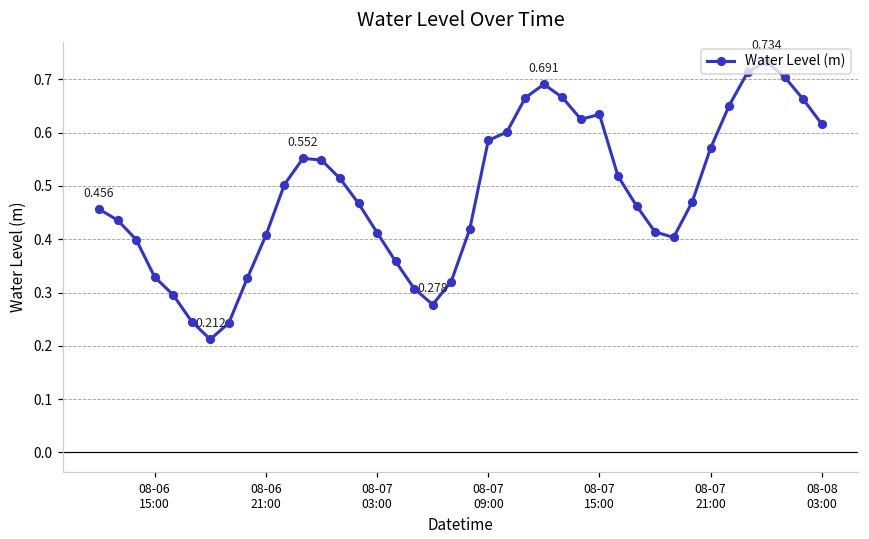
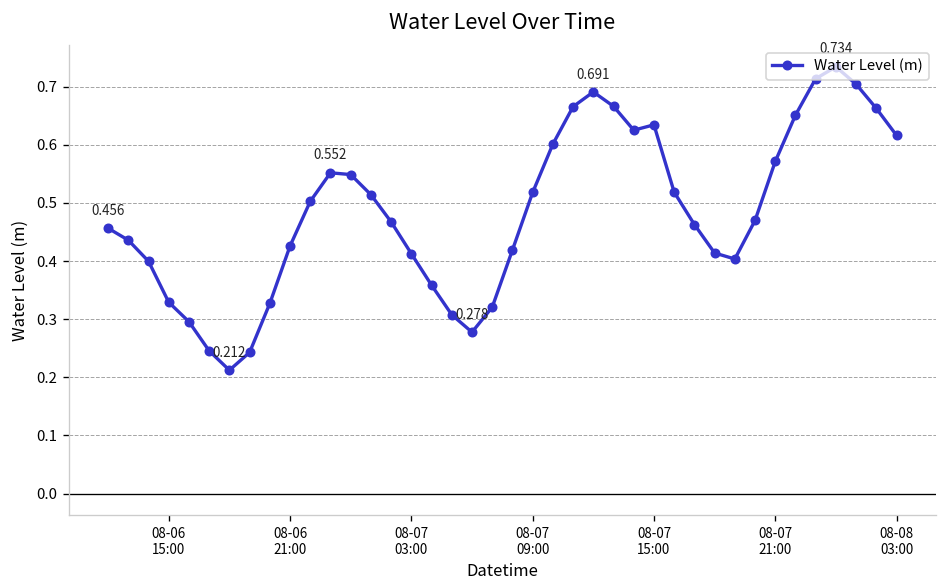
08-06 21:00: 0.41 -> 0.43
08-07 09:00: 0.59 -> 0.52
